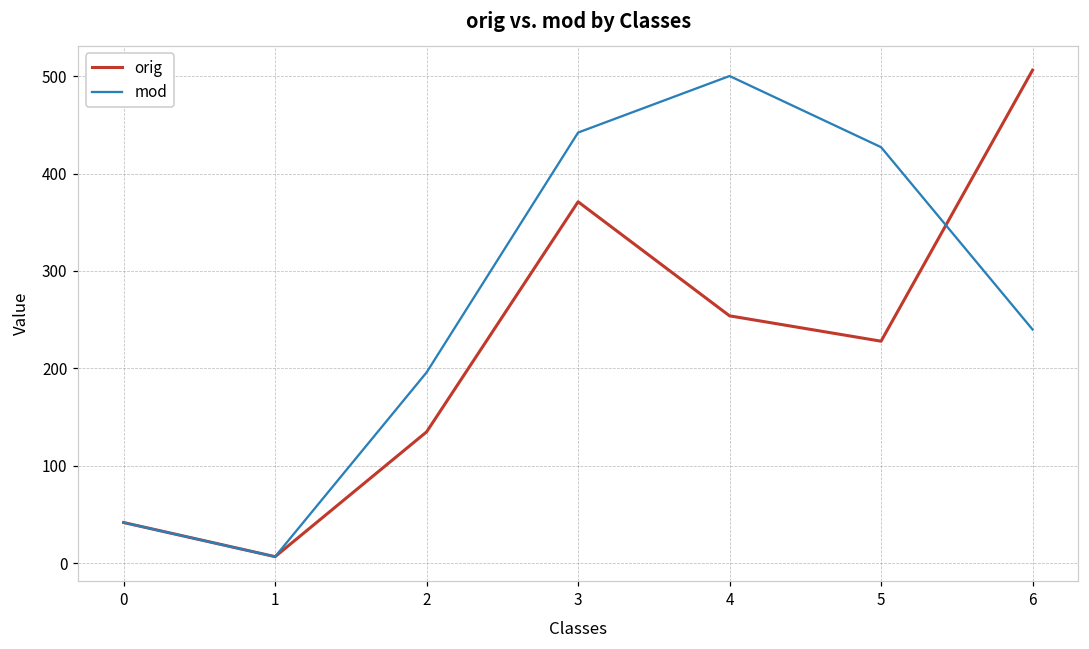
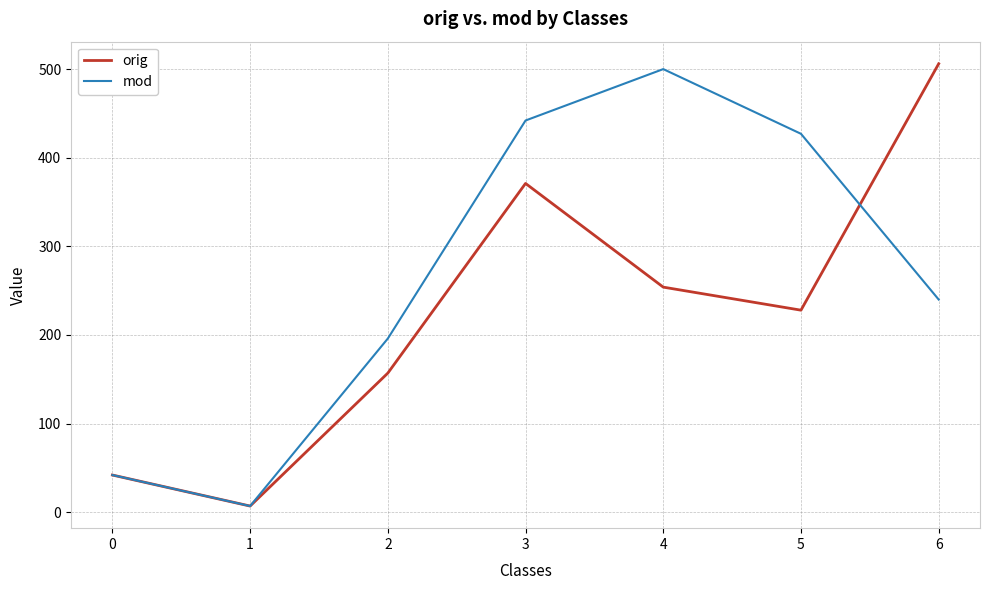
orig, 2: 140 -> 160
